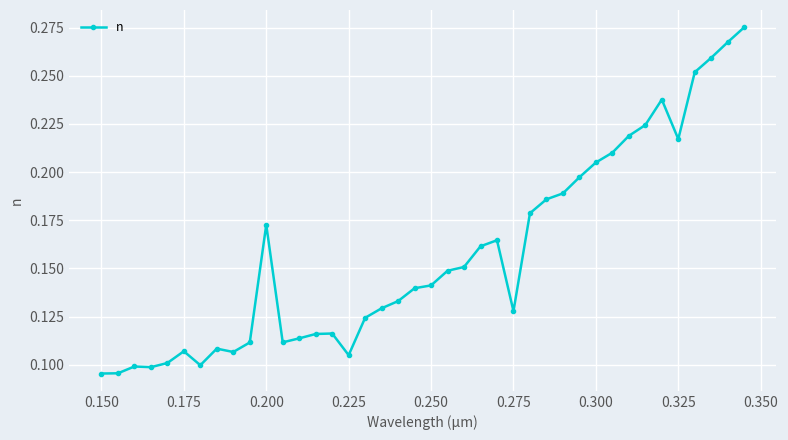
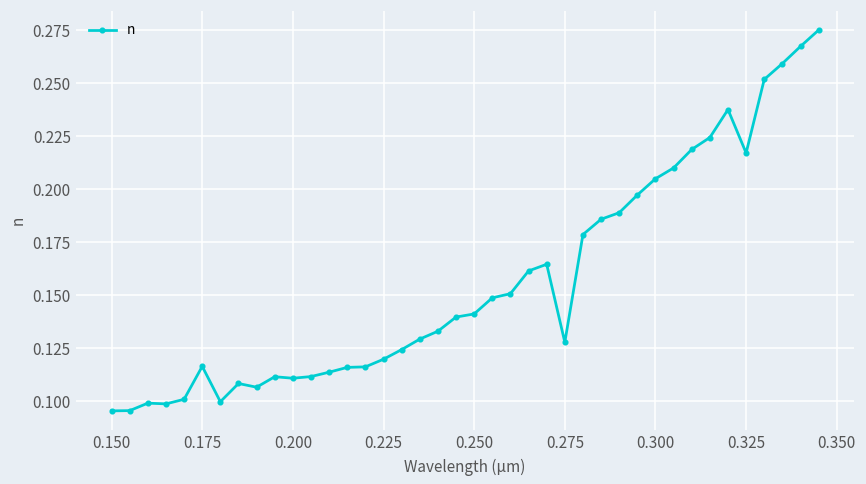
0.175: 0.107 -> 0.116
0.200: 0.173 -> 0.111
0.225: 0.105 -> 0.120
